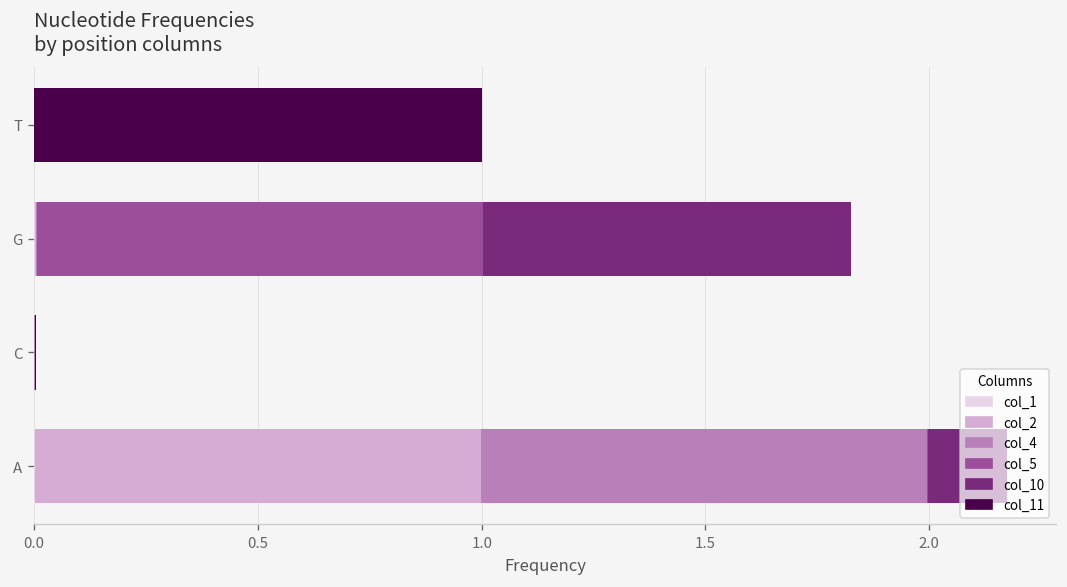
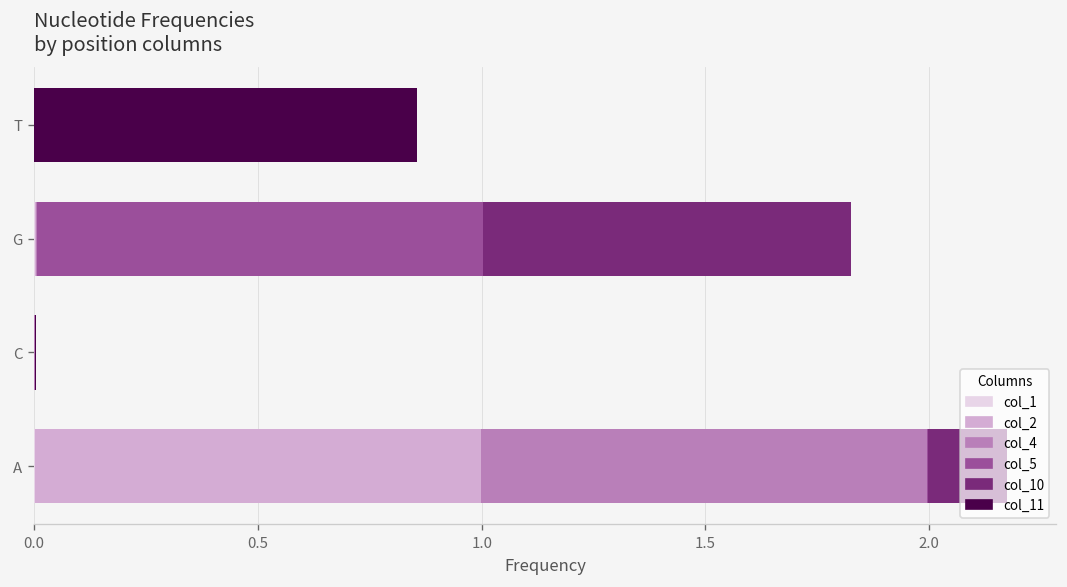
col_11, T: 1.00 -> 0.85
